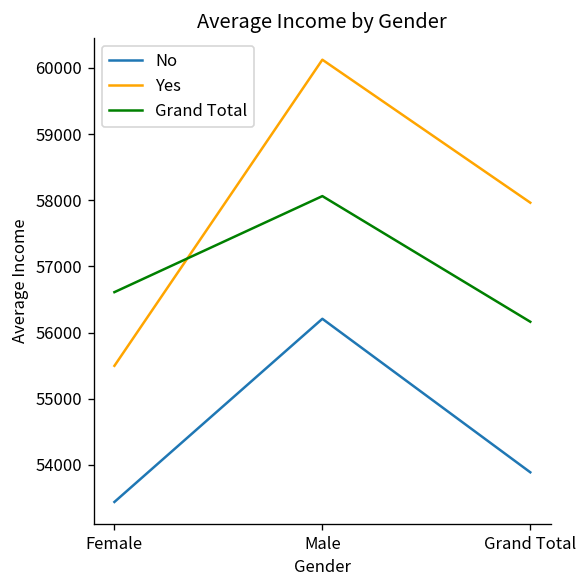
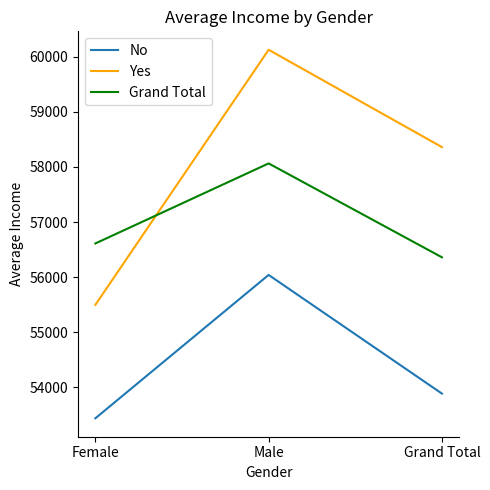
No, Male: 56200 -> 56000
Yes, Grand Total: 58000 -> 58400
Grand Total, Grand Total: 56200 -> 56400
